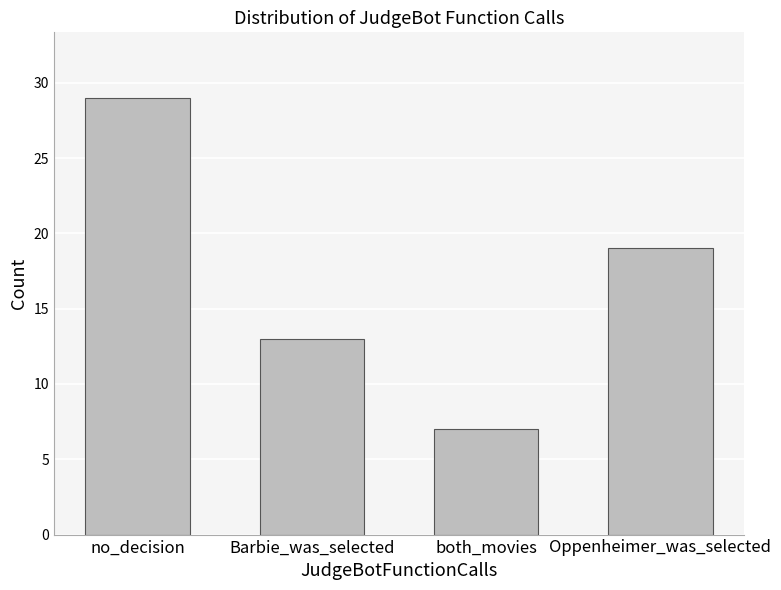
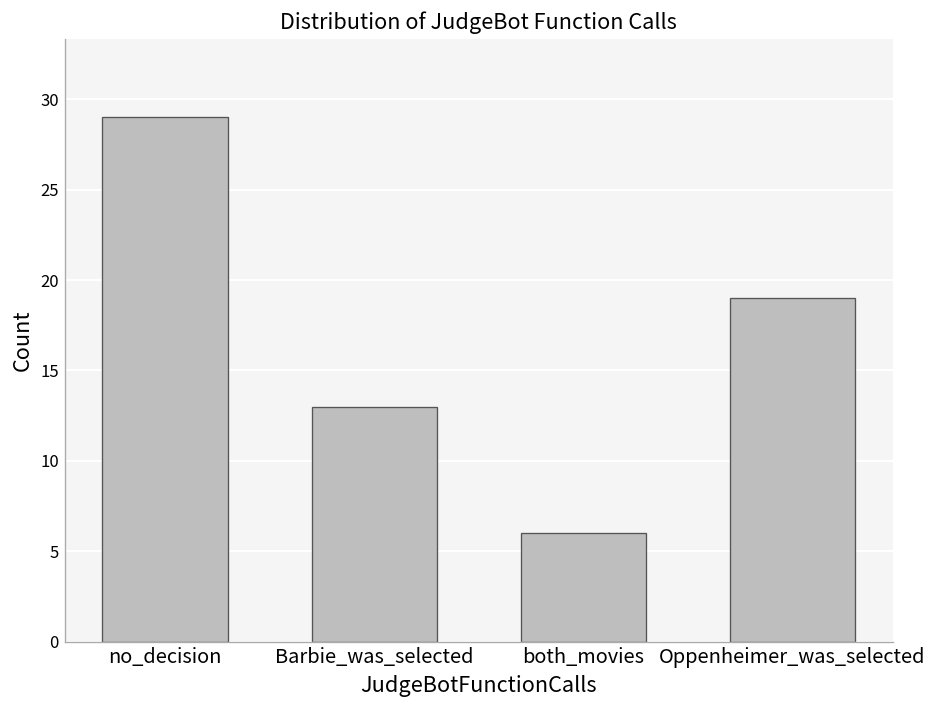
both_movies: 7 -> 6
